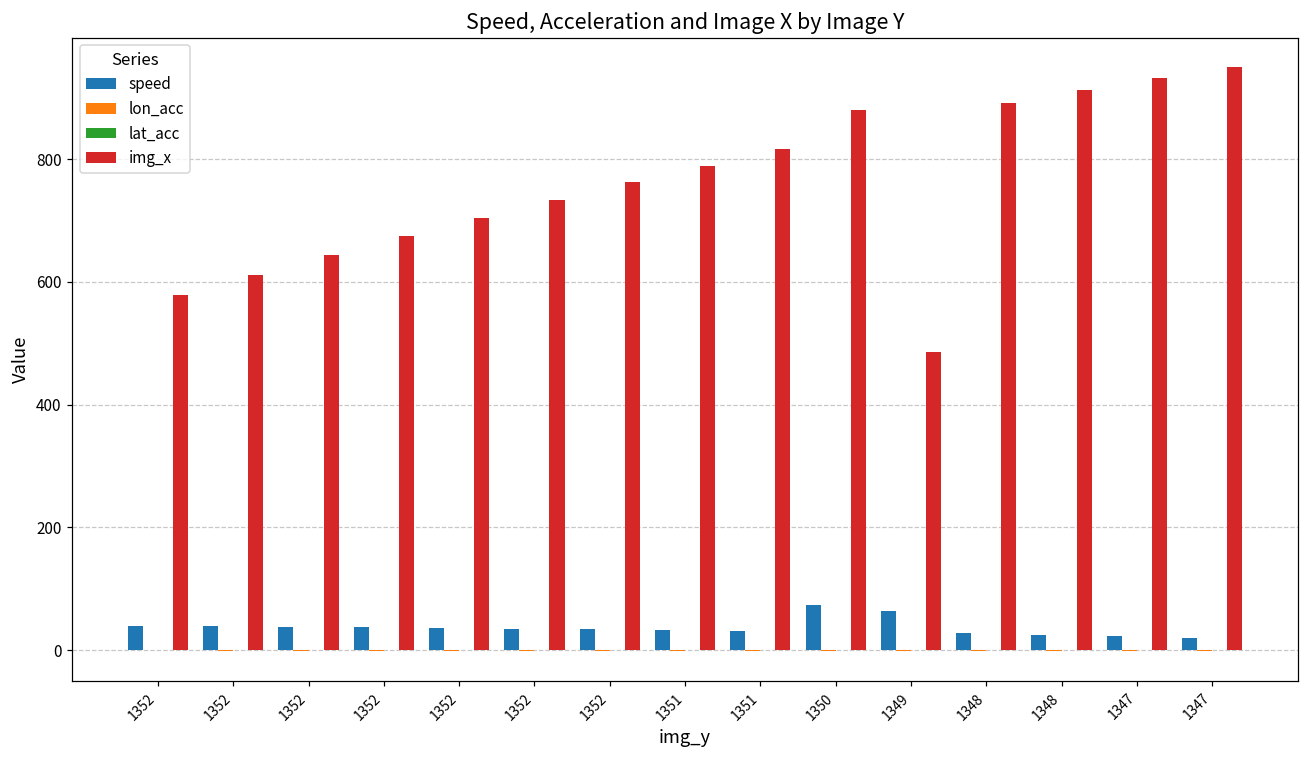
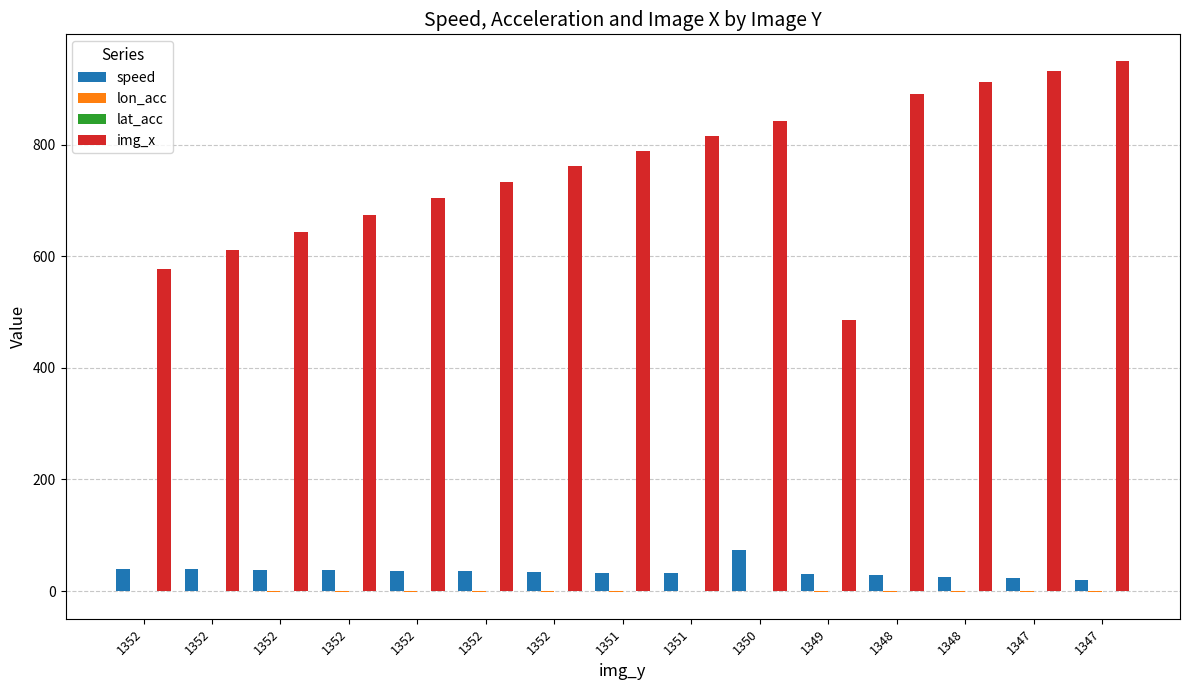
img_x, 1350: 880 -> 840
speed, 1349: 60 -> 30
